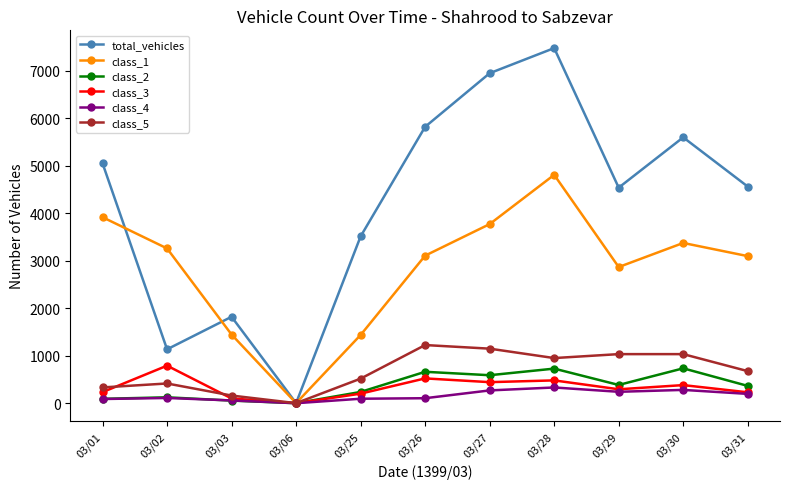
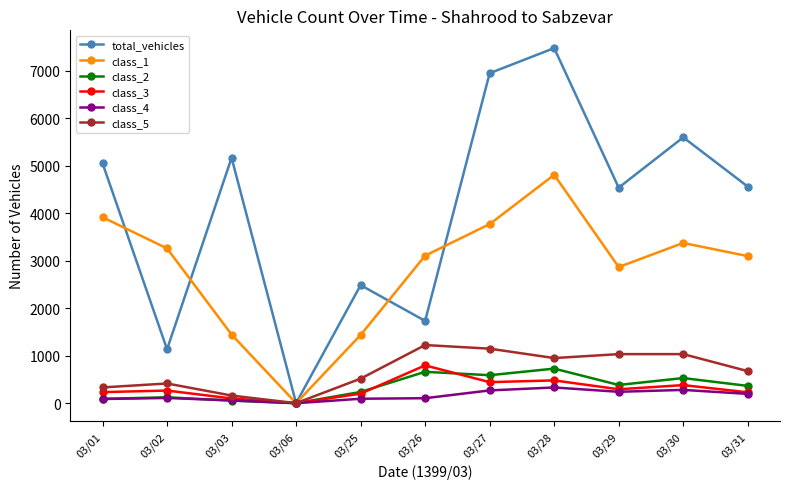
class_3, 03/02: 800 -> 300
total_vehicles, 03/03: 1800 -> 5200
total_vehicles, 03/25: 3500 -> 2500
total_vehicles, 03/26: 5800 -> 1700
class_3, 03/26: 500 -> 800
class_2, 03/30: 700 -> 500
